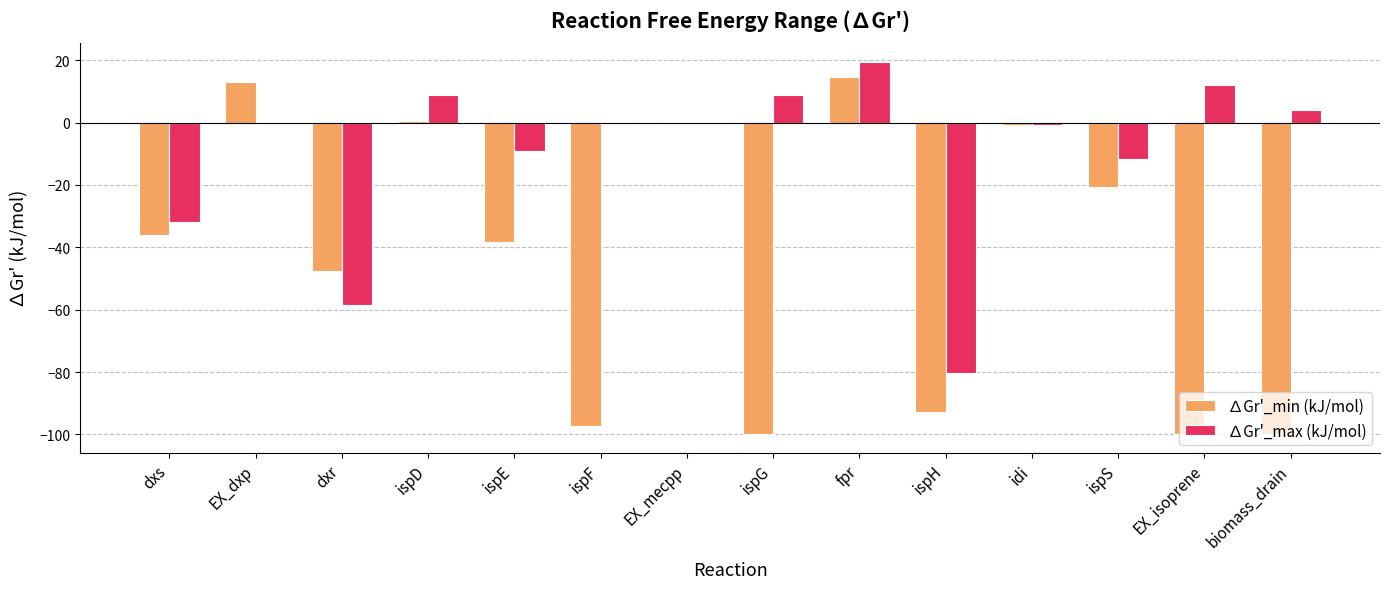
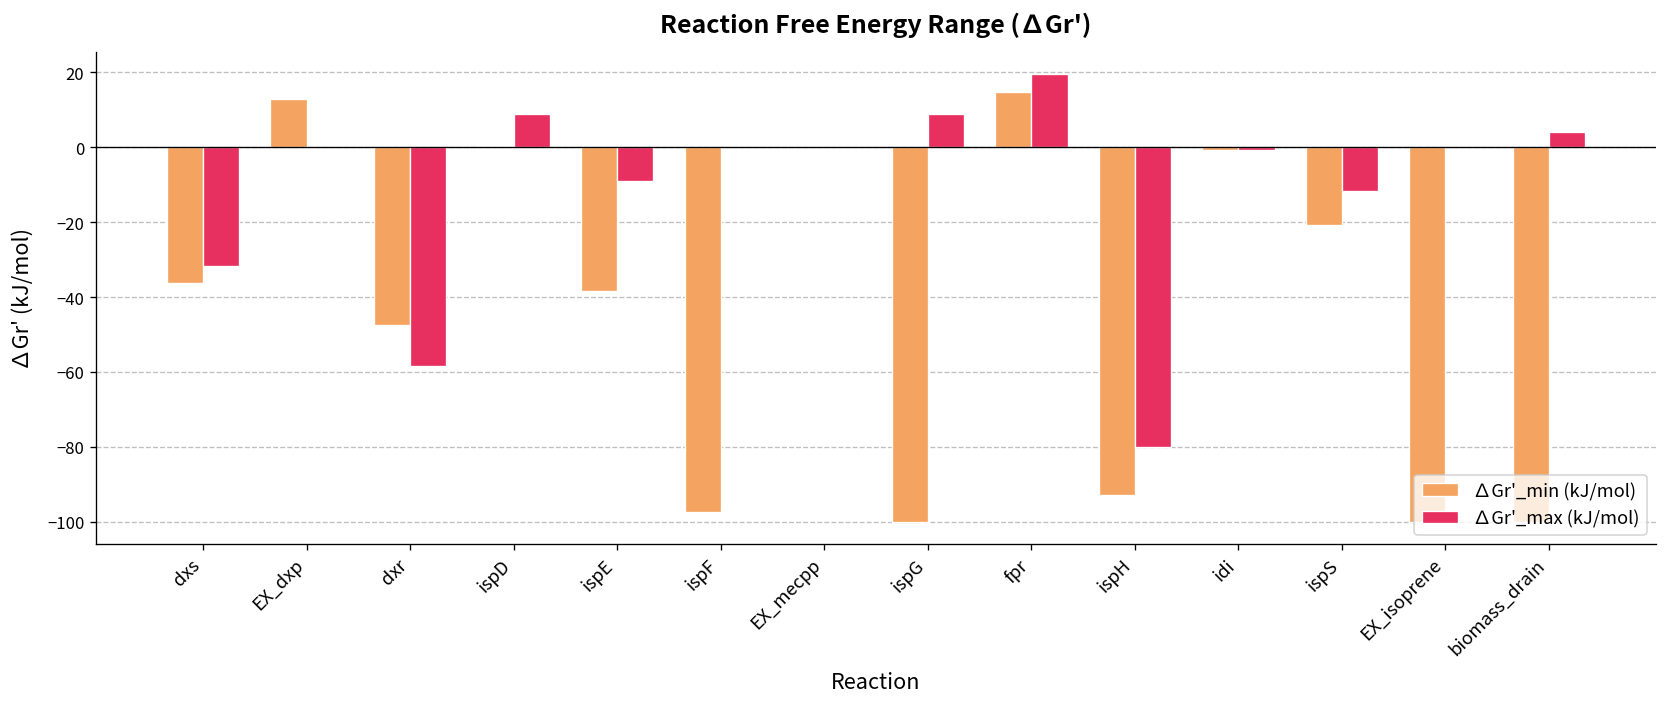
∆Gr'_max (kJ/mol), EX_isoprene: 12 -> 0
